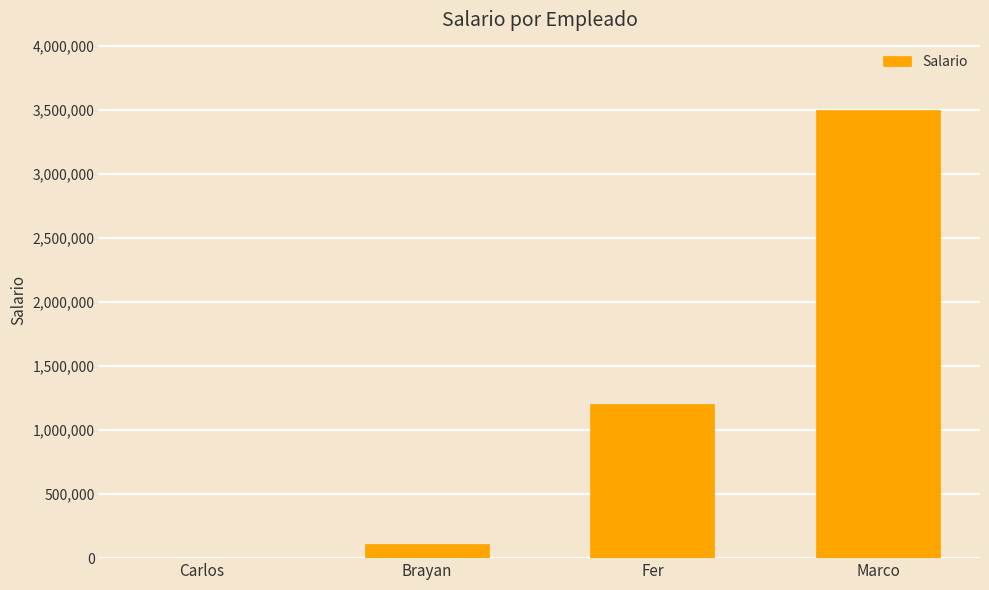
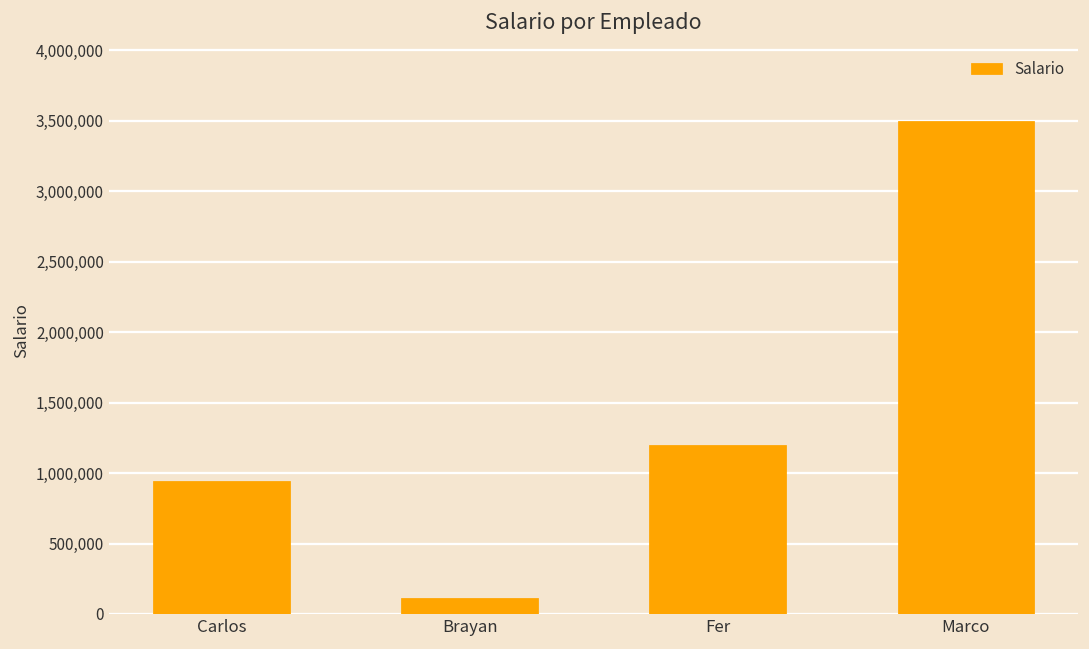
Carlos: 0 -> 940,000
